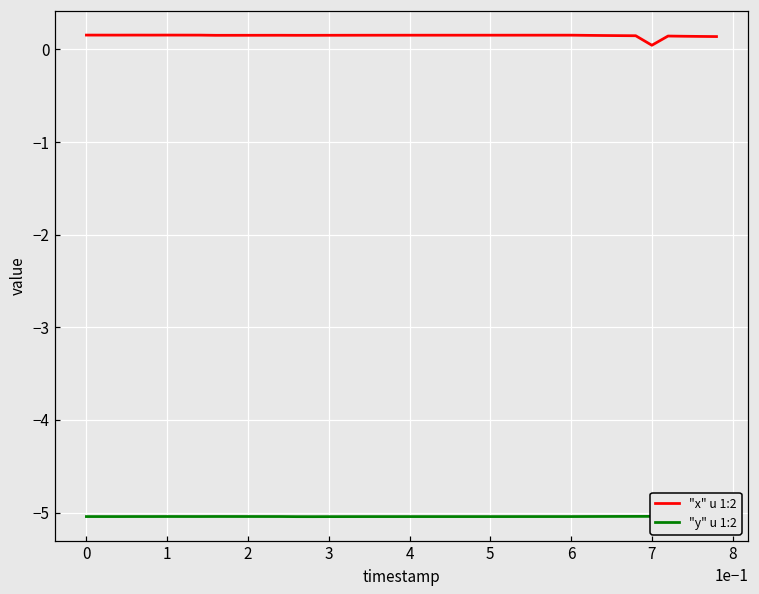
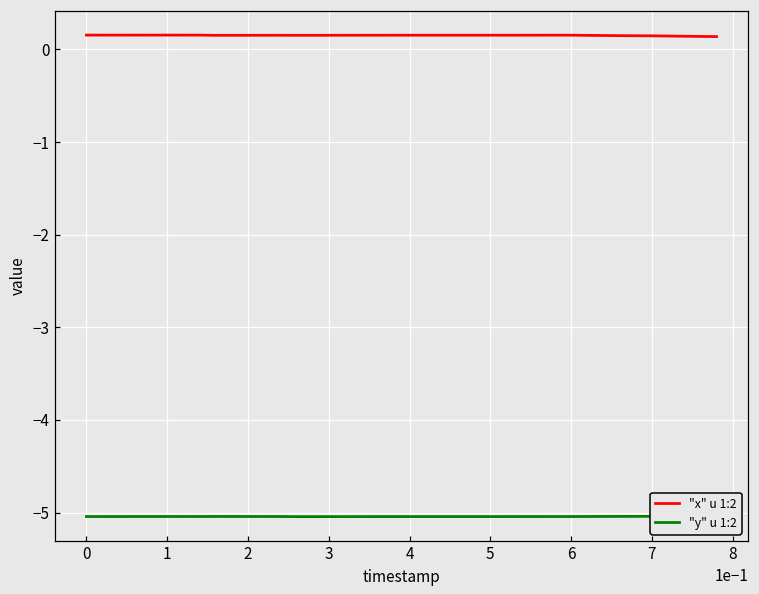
"x" u 1:2, 7: 0.0 -> 0.1
